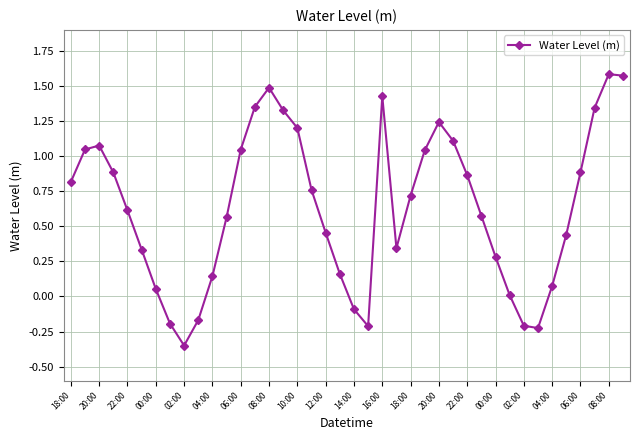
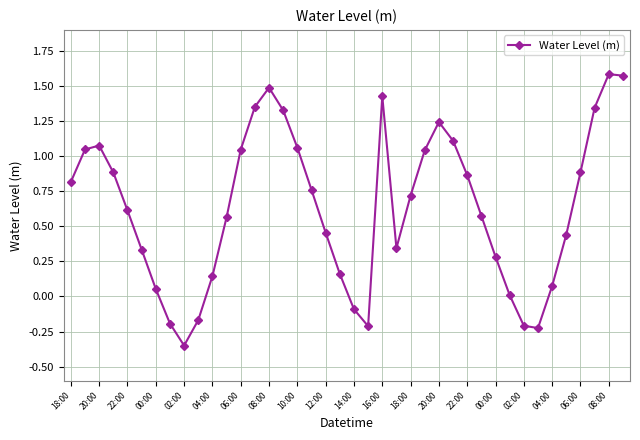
10:00: 1.20 -> 1.06
